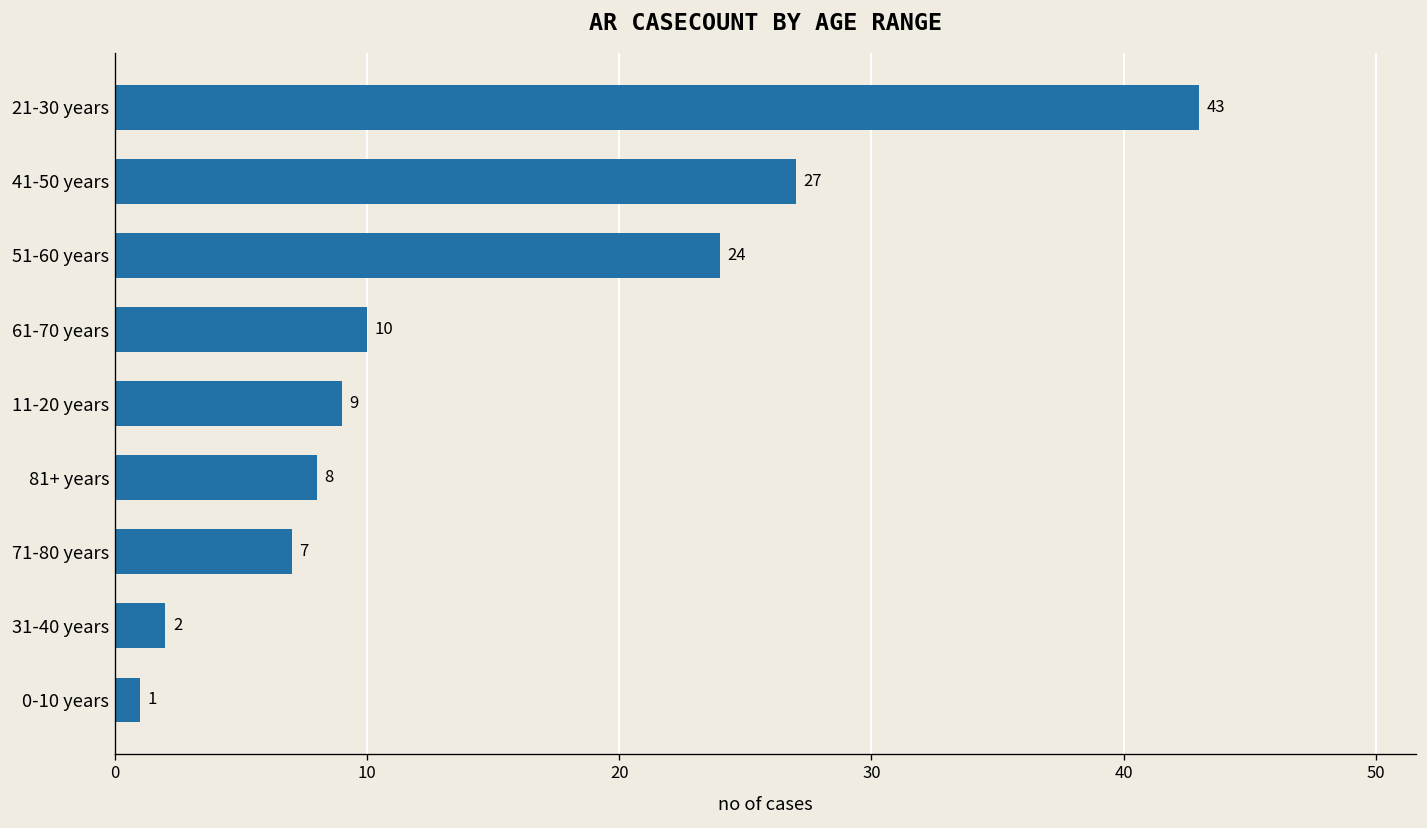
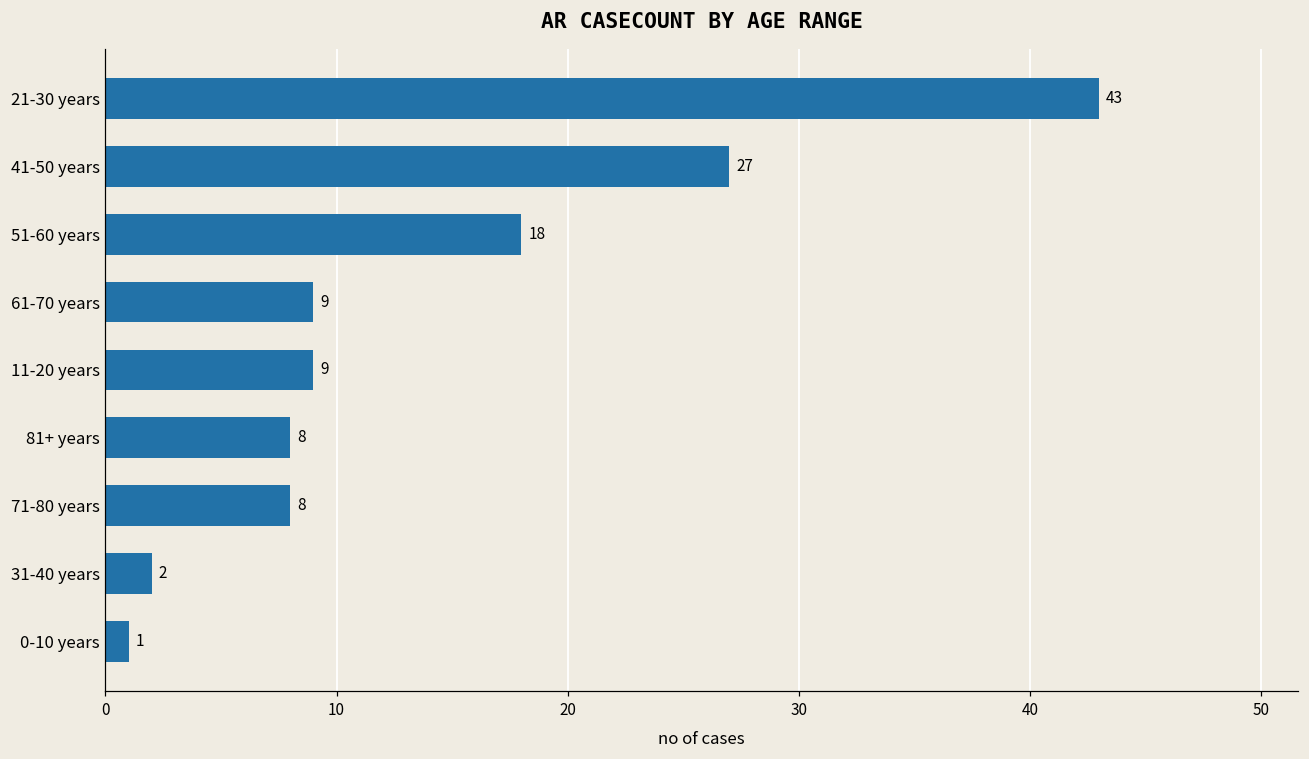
51-60 years: 24 -> 18
61-70 years: 10 -> 9
71-80 years: 7 -> 8
